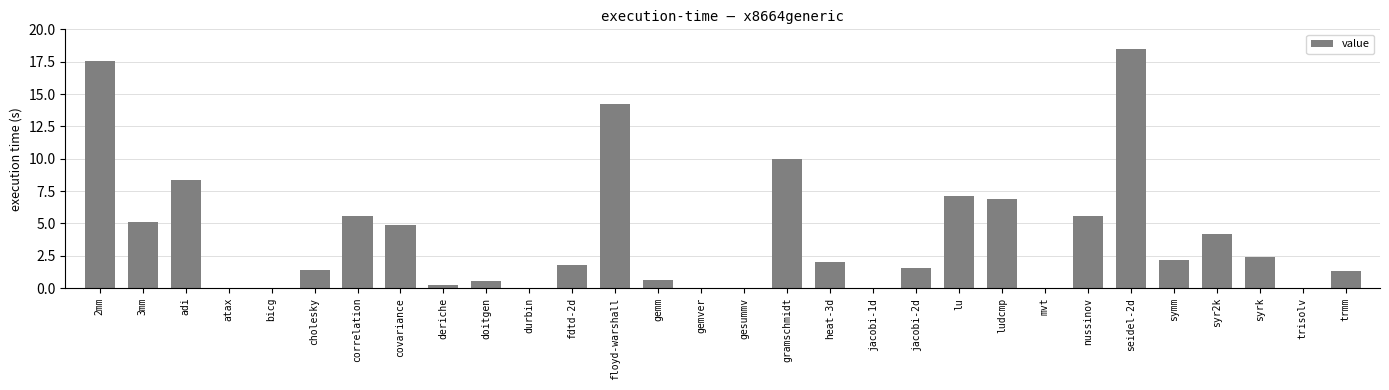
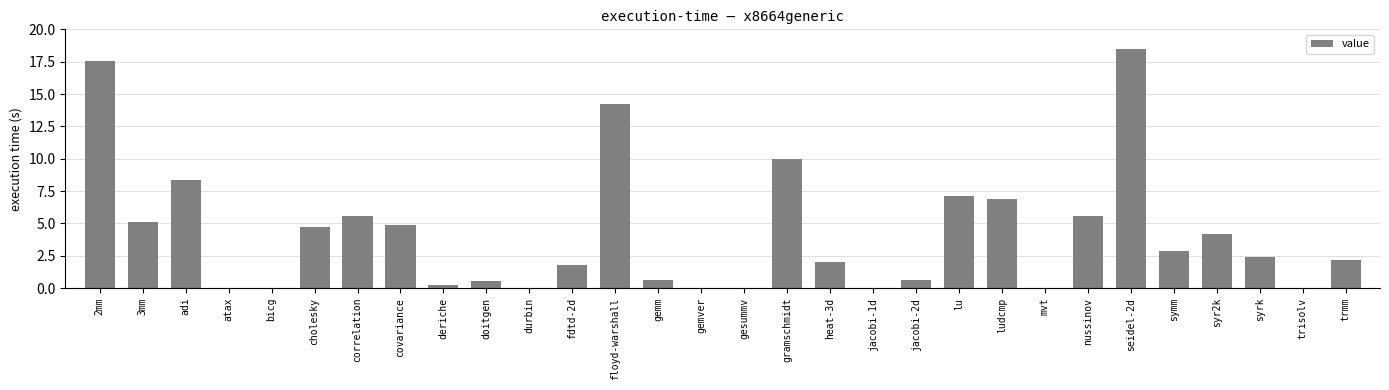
cholesky: 1.4 -> 4.7
jacobi-2d: 1.5 -> 0.6
symm: 2.2 -> 2.8
trmm: 1.3 -> 2.2
